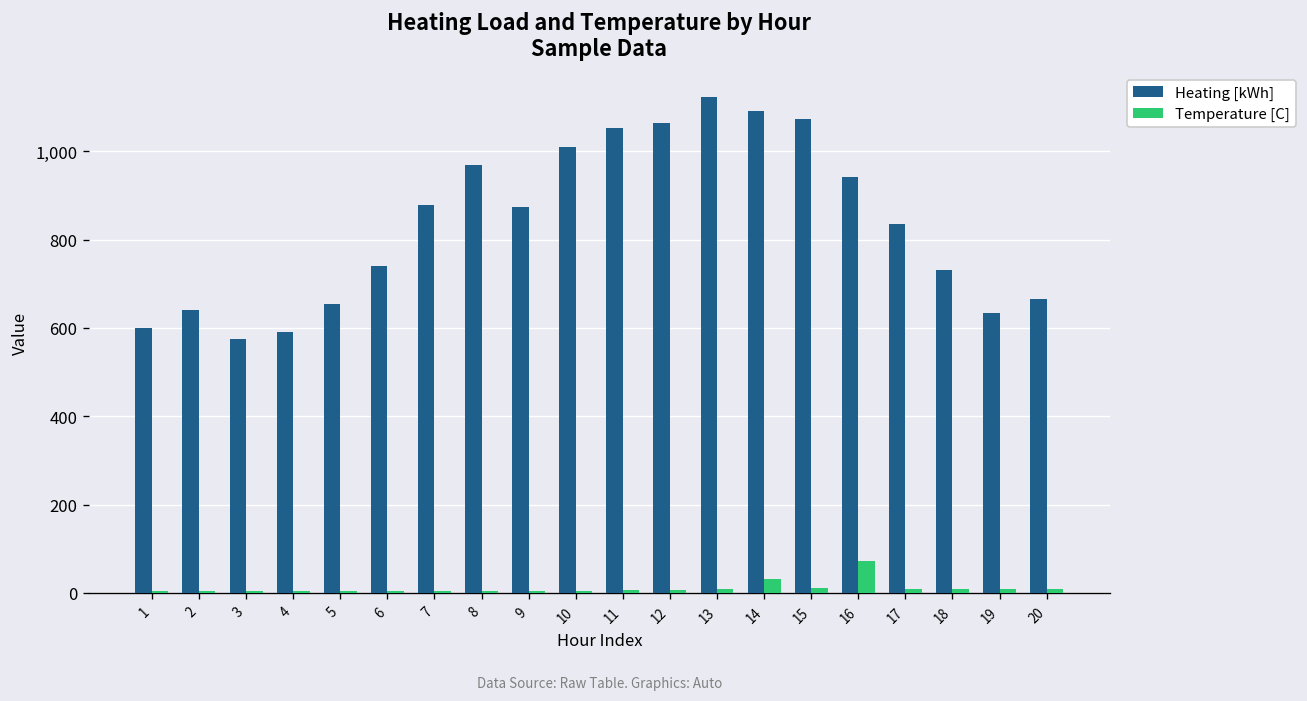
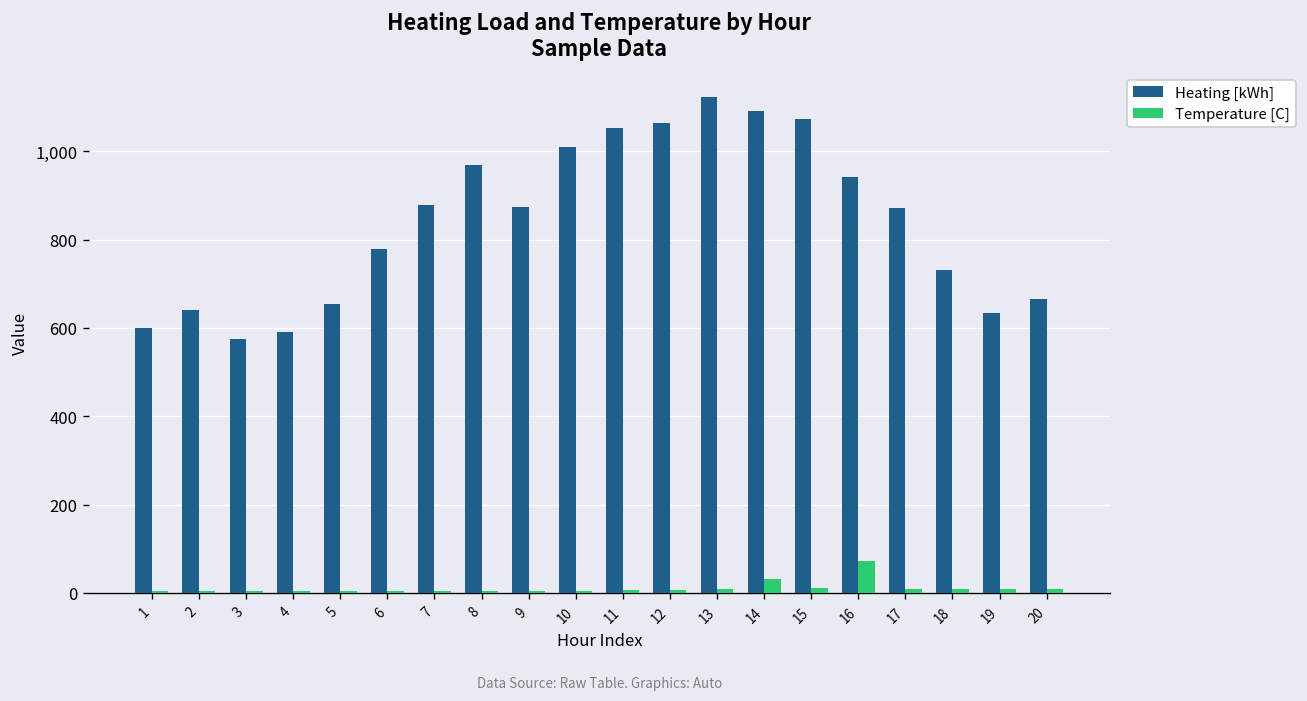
Heating [kWh], 6: 740 -> 780
Heating [kWh], 17: 840 -> 870
